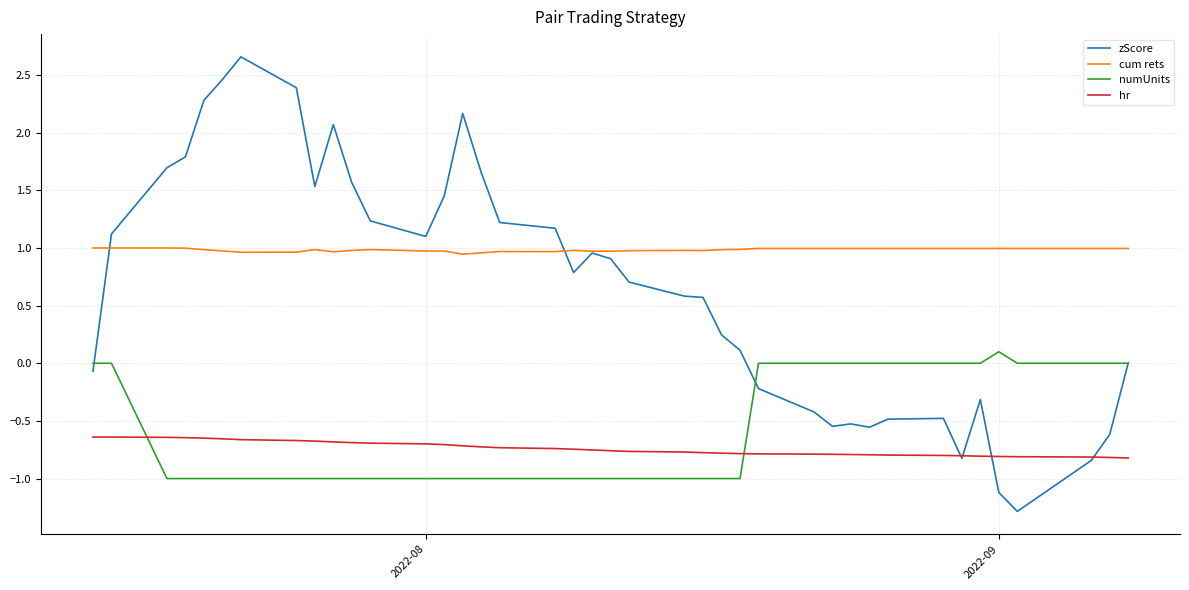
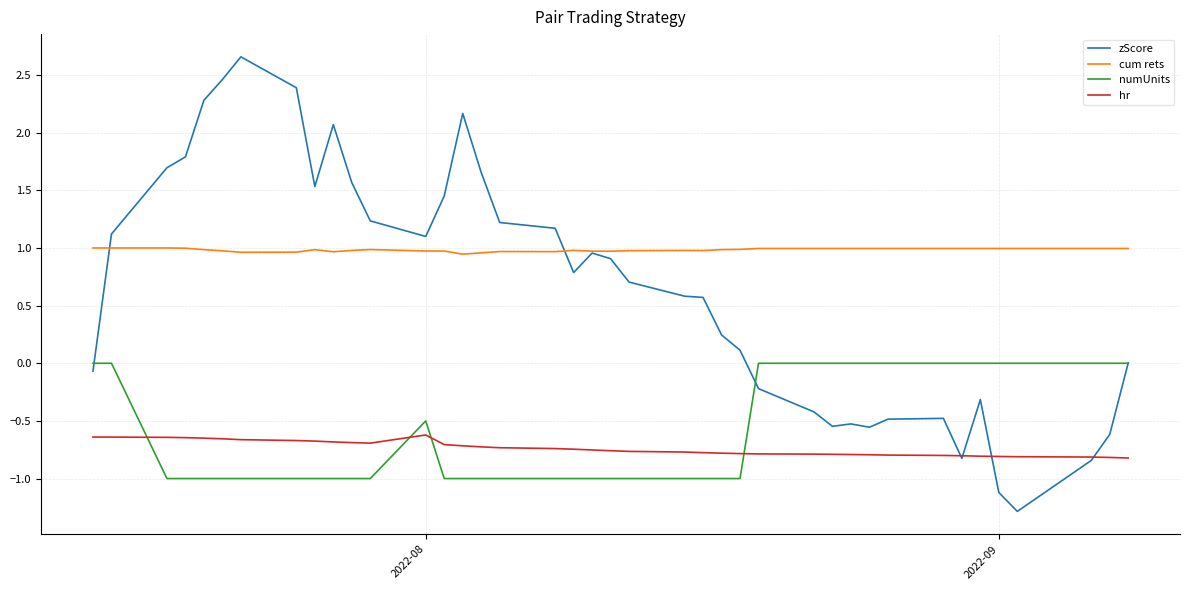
numUnits, 2022-08: -1.0 -> -0.5
hr, 2022-08: -0.70 -> -0.62
numUnits, 2022-09: 0.1 -> 0.0
